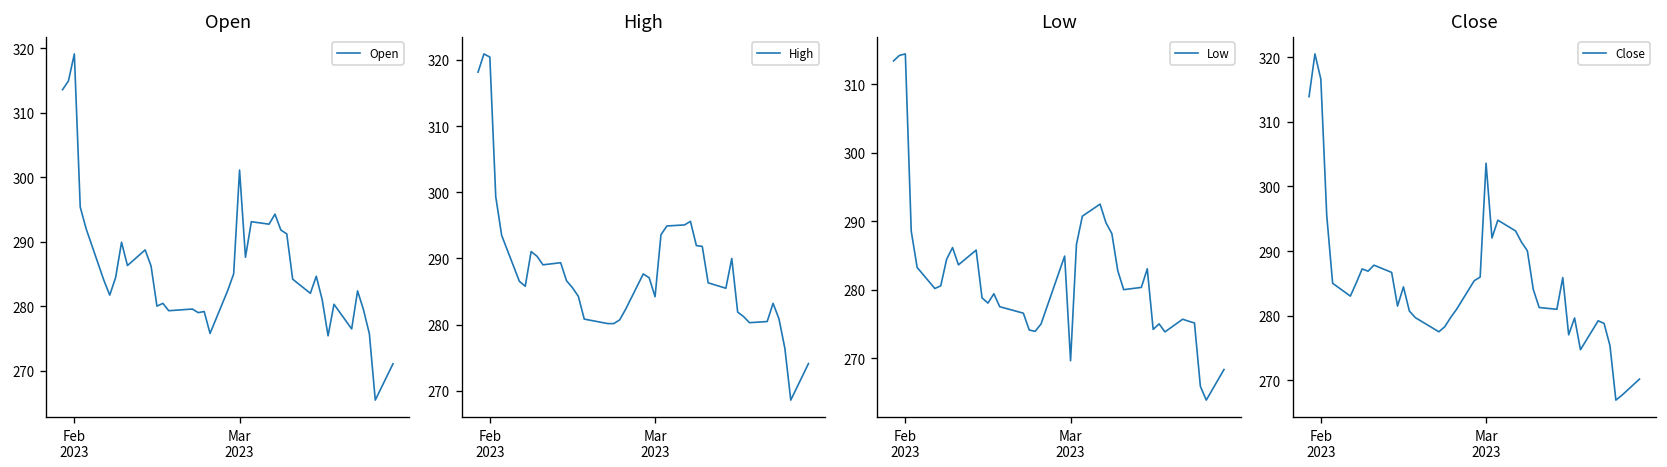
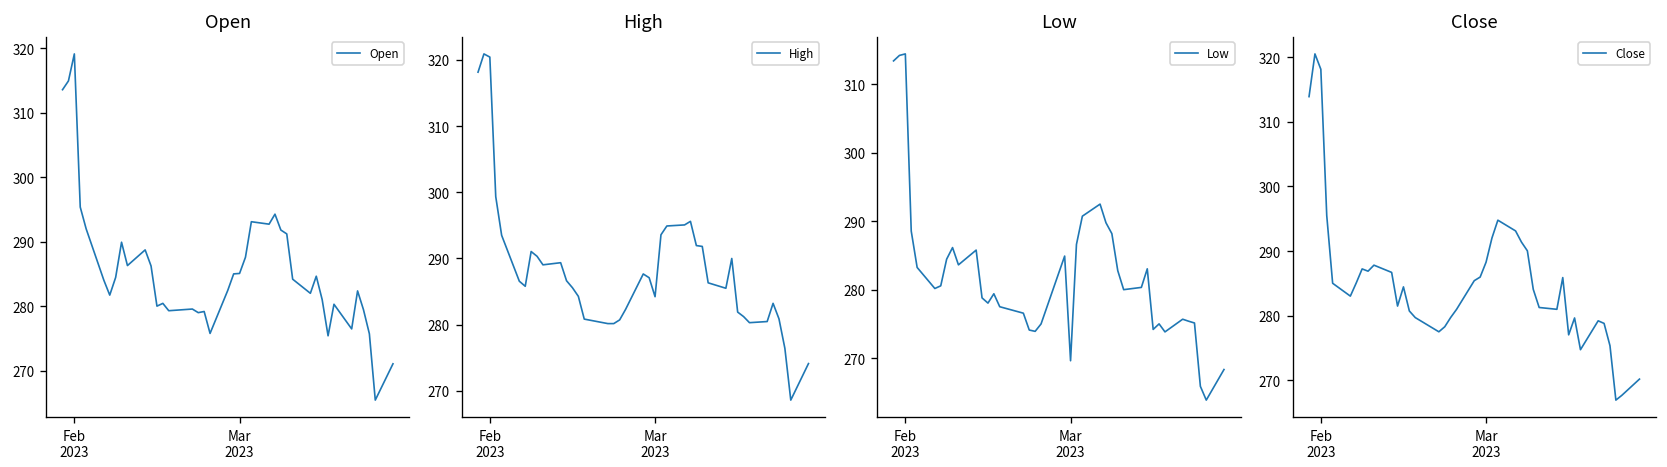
Open, Mar 2023: 301 -> 285
Close, Feb 2023: 317 -> 318
Close, Mar 2023: 304 -> 288
